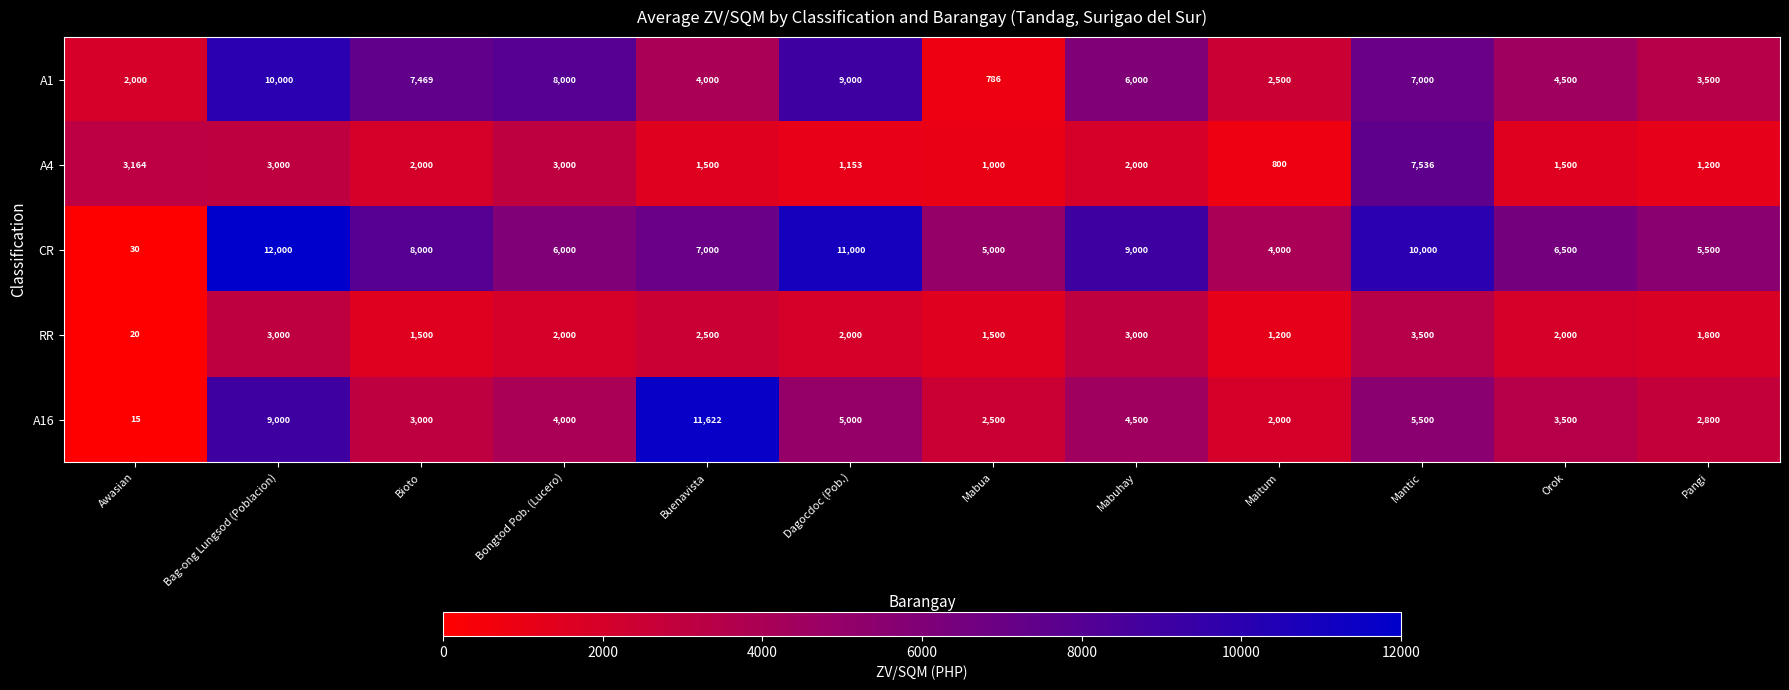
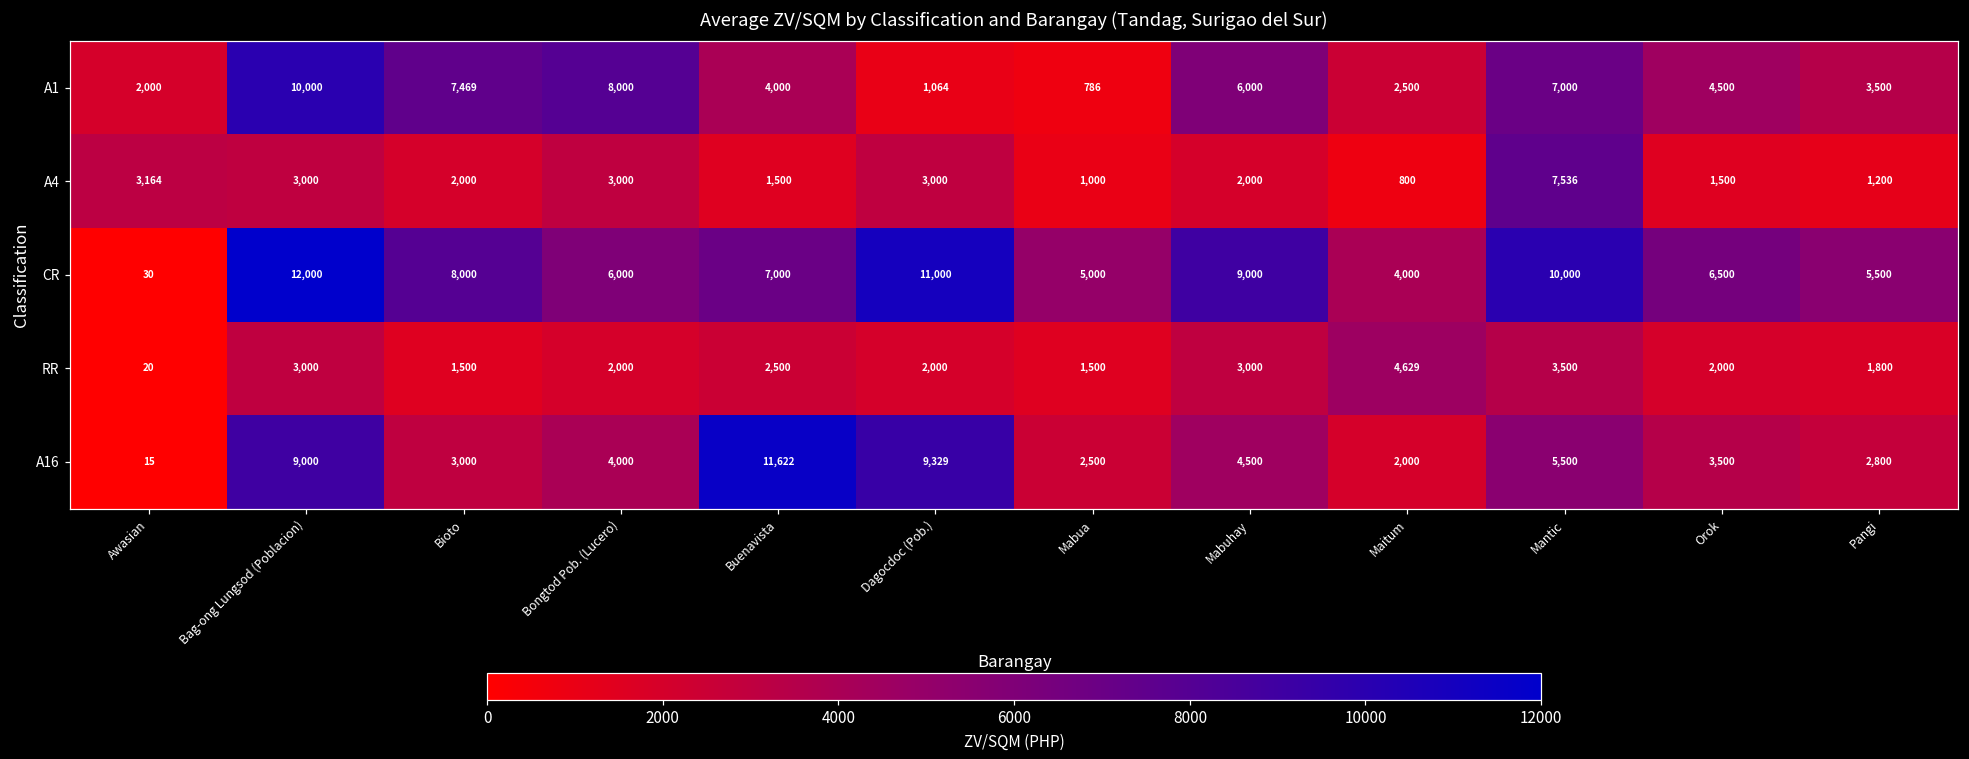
A1, Dagocdoc (Pob.): 9,000 -> 1,064
A4, Dagocdoc (Pob.): 1,153 -> 3,000
RR, Maitum: 1,200 -> 4,629
A16, Dagocdoc (Pob.): 5,000 -> 9,329
